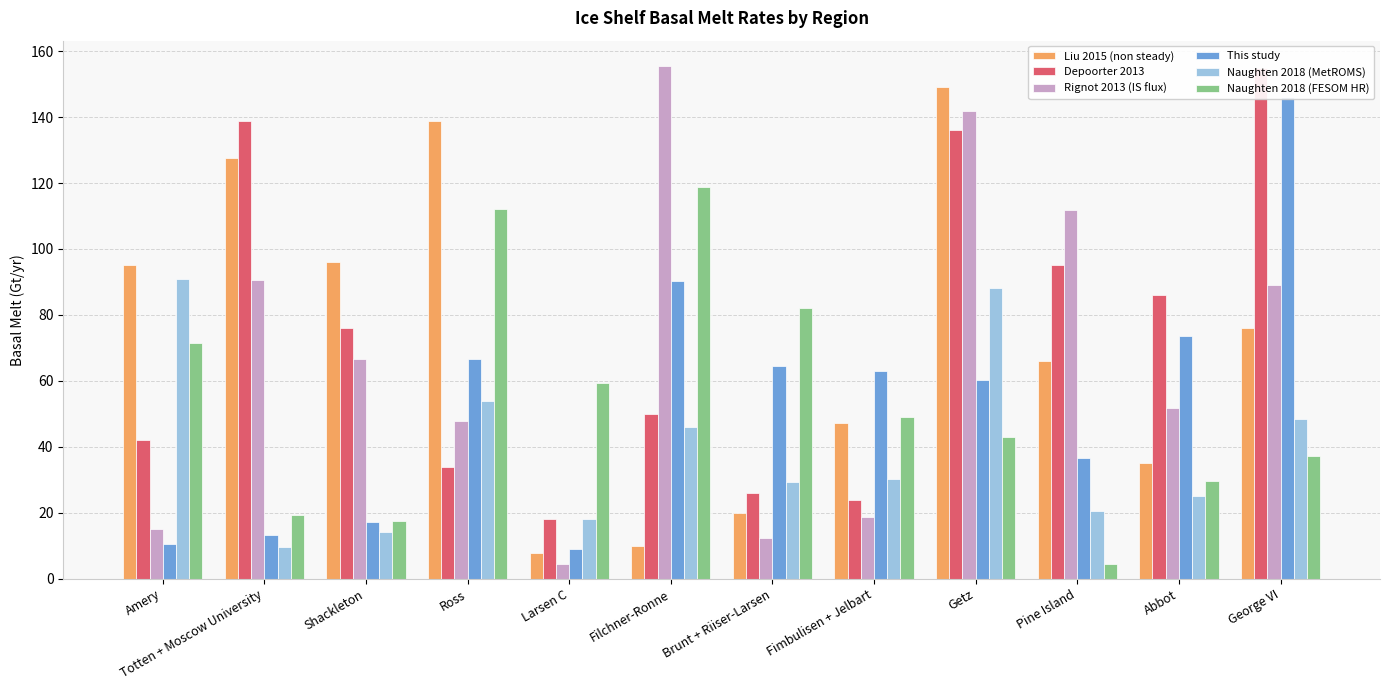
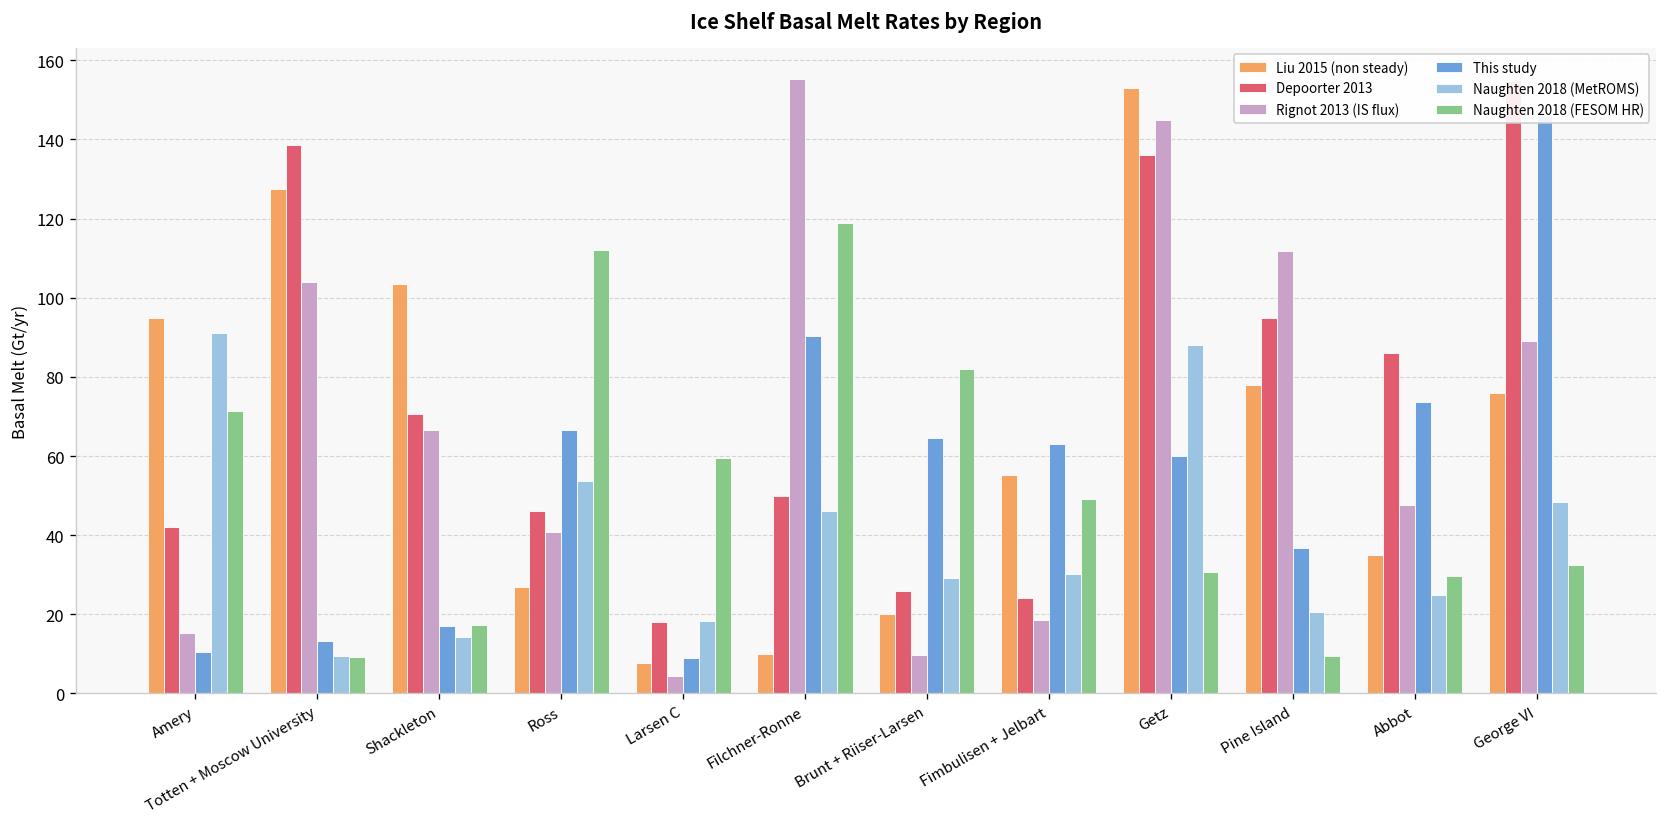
Rignot 2013 (IS flux), Totten + Moscow University: 91 -> 104
Naughten 2018 (FESOM HR), Totten + Moscow University: 19 -> 9
Liu 2015 (non steady), Shackleton: 96 -> 104
Depoorter 2013, Shackleton: 76 -> 71
Liu 2015 (non steady), Ross: 139 -> 27
Depoorter 2013, Ross: 34 -> 46
Rignot 2013 (IS flux), Ross: 48 -> 41
Rignot 2013 (IS flux), Brunt + Riiser-Larsen: 12 -> 10
Liu 2015 (non steady), Fimbulisen + Jelbart: 47 -> 55
Liu 2015 (non steady), Getz: 149 -> 153
Rignot 2013 (IS flux), Getz: 142 -> 145
Naughten 2018 (FESOM HR), Getz: 43 -> 31
Liu 2015 (non steady), Pine Island: 66 -> 78
Naughten 2018 (FESOM HR), Pine Island: 4 -> 10
Rignot 2013 (IS flux), Abbot: 52 -> 48
Naughten 2018 (FESOM HR), George VI: 37 -> 33
